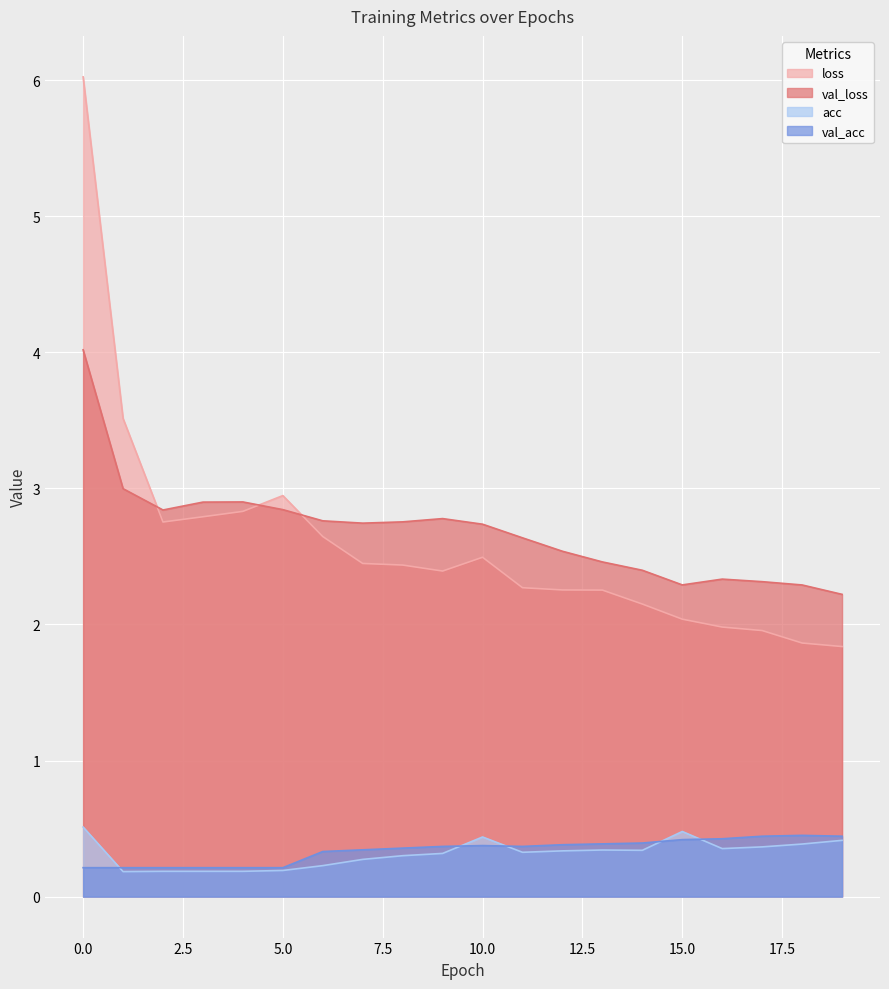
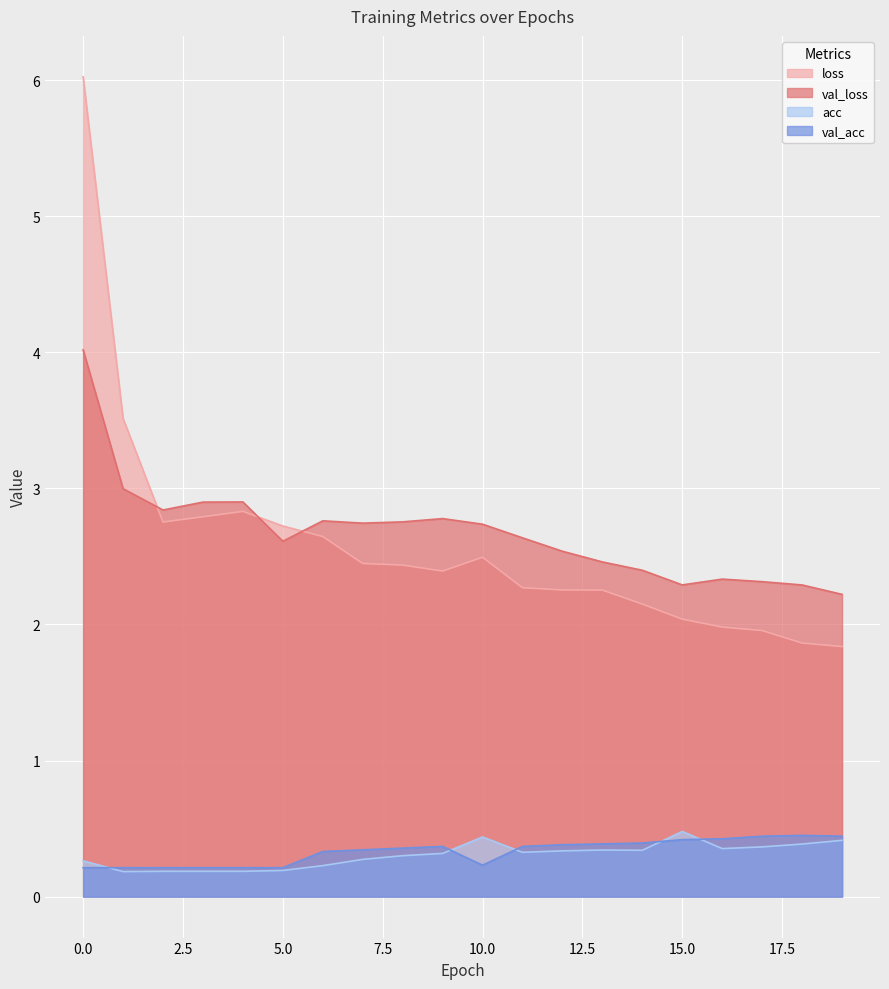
acc, 0.0: 0.51 -> 0.26
loss, 5.0: 2.95 -> 2.72
val_loss, 5.0: 2.84 -> 2.61
val_acc, 10.0: 0.38 -> 0.23
